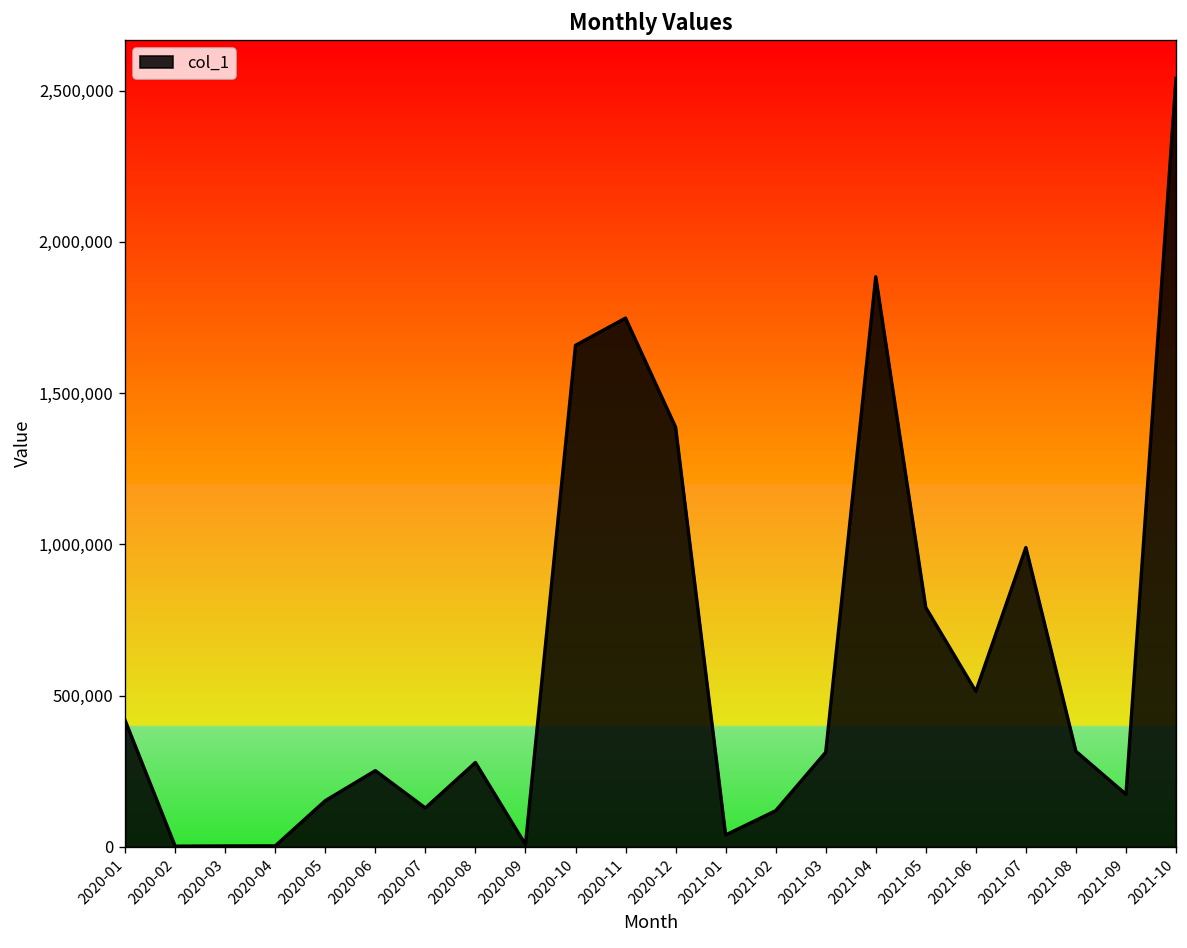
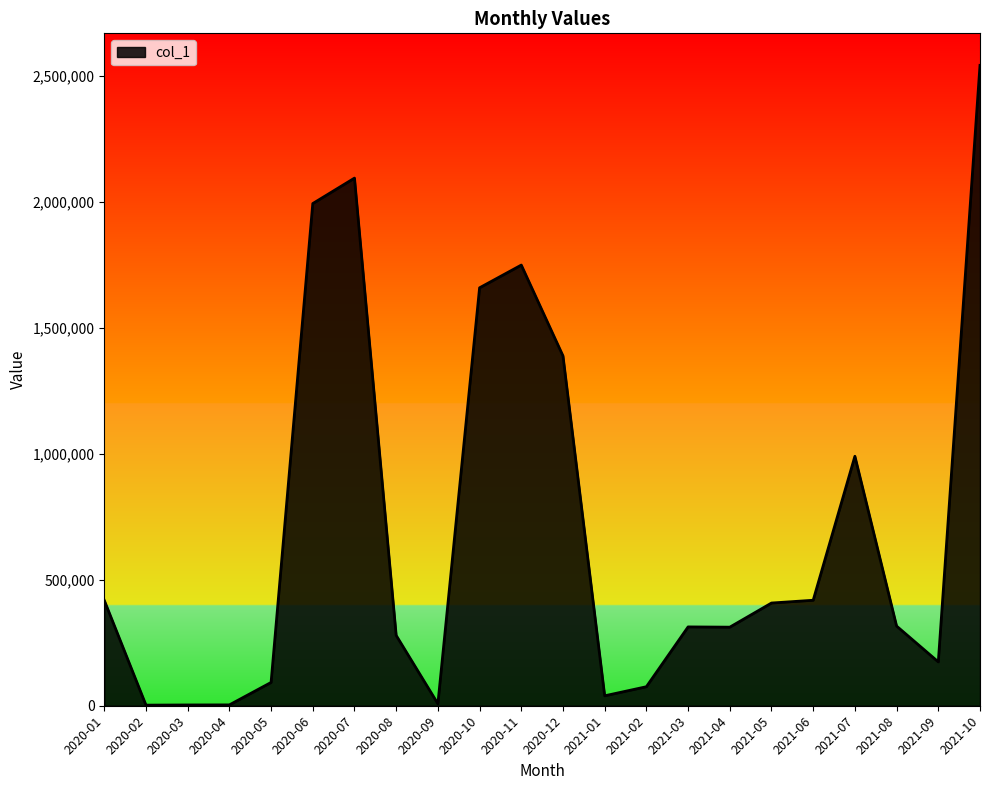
2020-05: 150,000 -> 90,000
2020-06: 250,000 -> 1,990,000
2020-07: 130,000 -> 2,090,000
2021-02: 120,000 -> 80,000
2021-04: 1,880,000 -> 310,000
2021-05: 790,000 -> 410,000
2021-06: 510,000 -> 420,000
